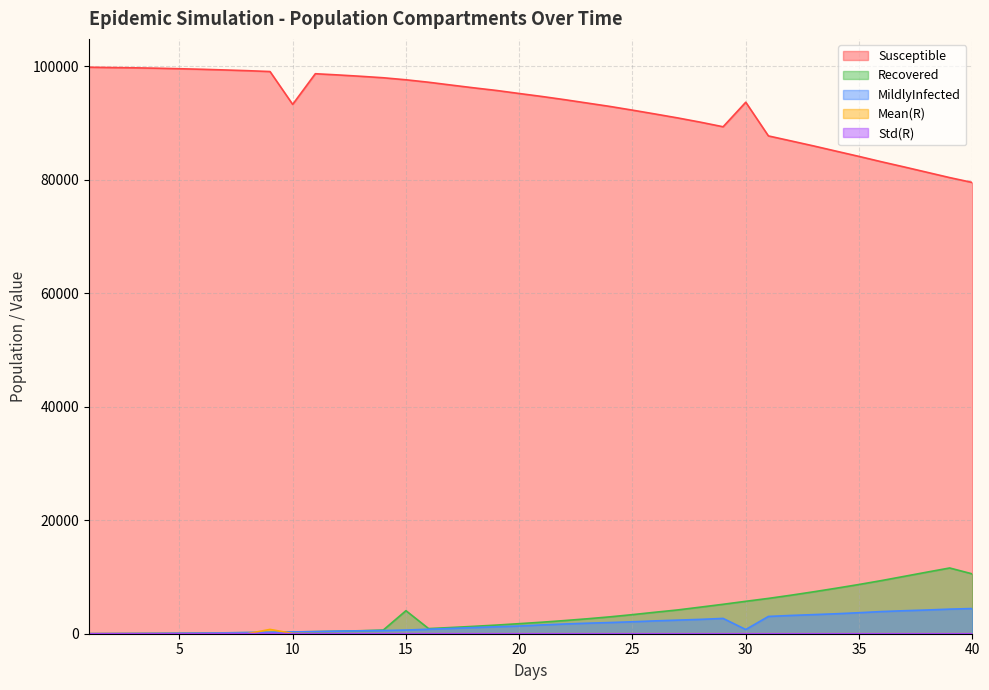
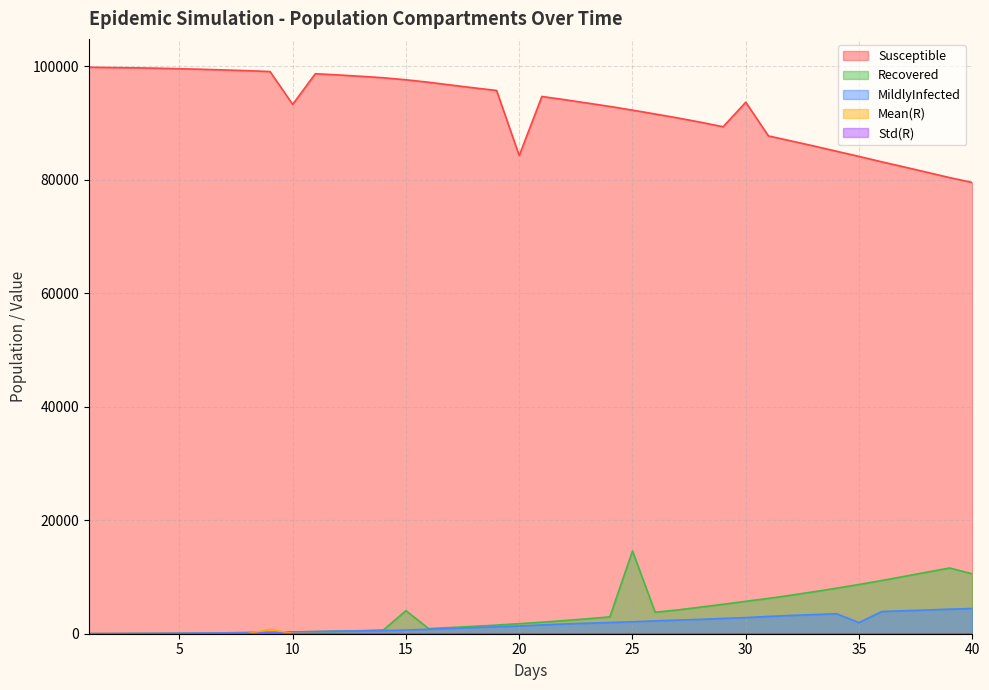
Susceptible, 20: 95000 -> 84000
Recovered, 25: 3000 -> 15000
MildlyInfected, 30: 1000 -> 3000
MildlyInfected, 35: 4000 -> 2000
